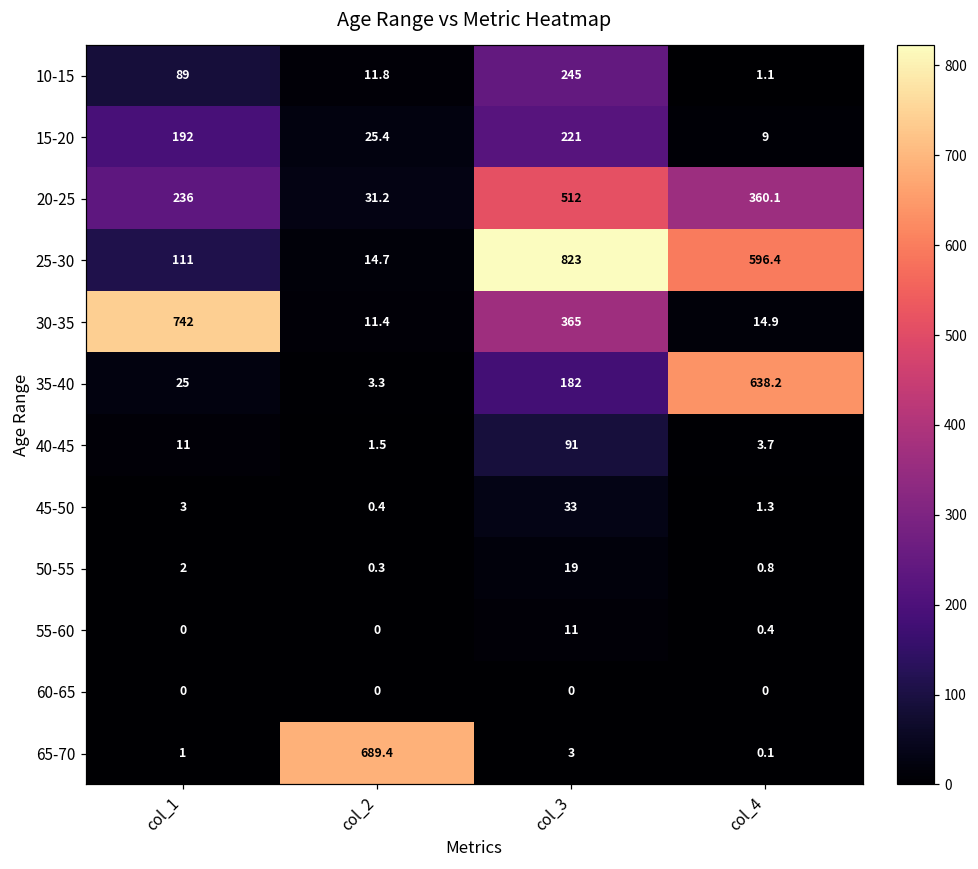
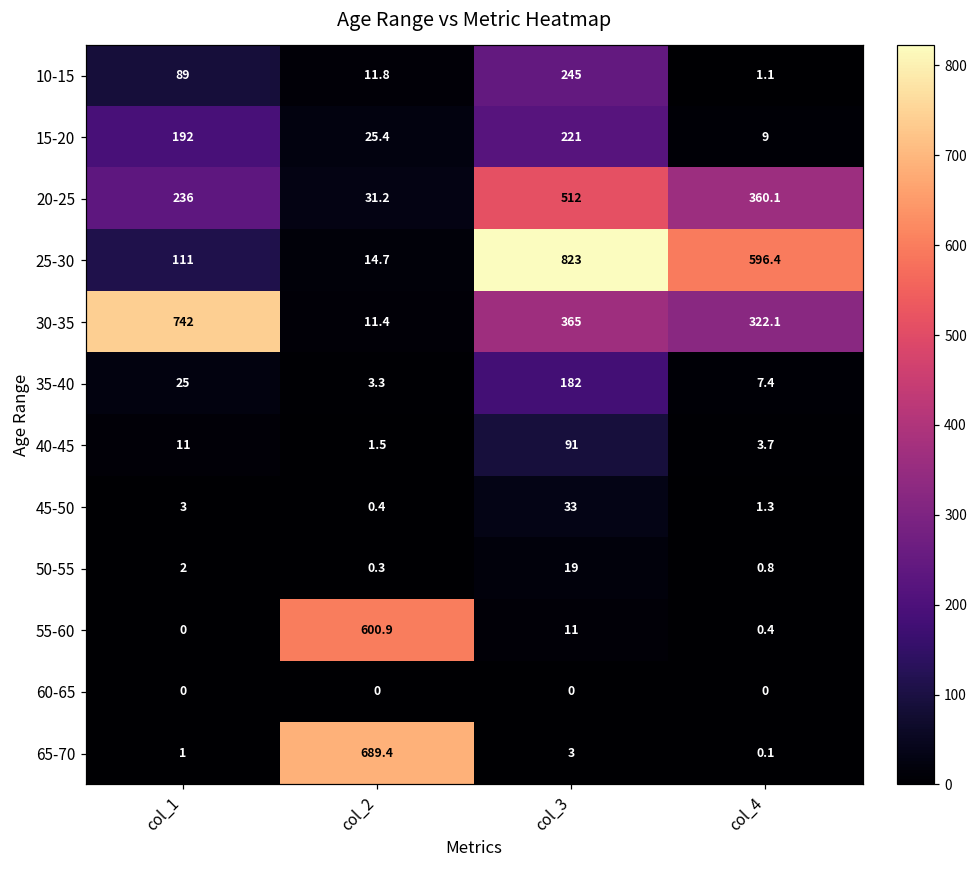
30-35, col_4: 14.9 -> 322.1
35-40, col_4: 638.2 -> 7.4
55-60, col_2: 0 -> 600.9
